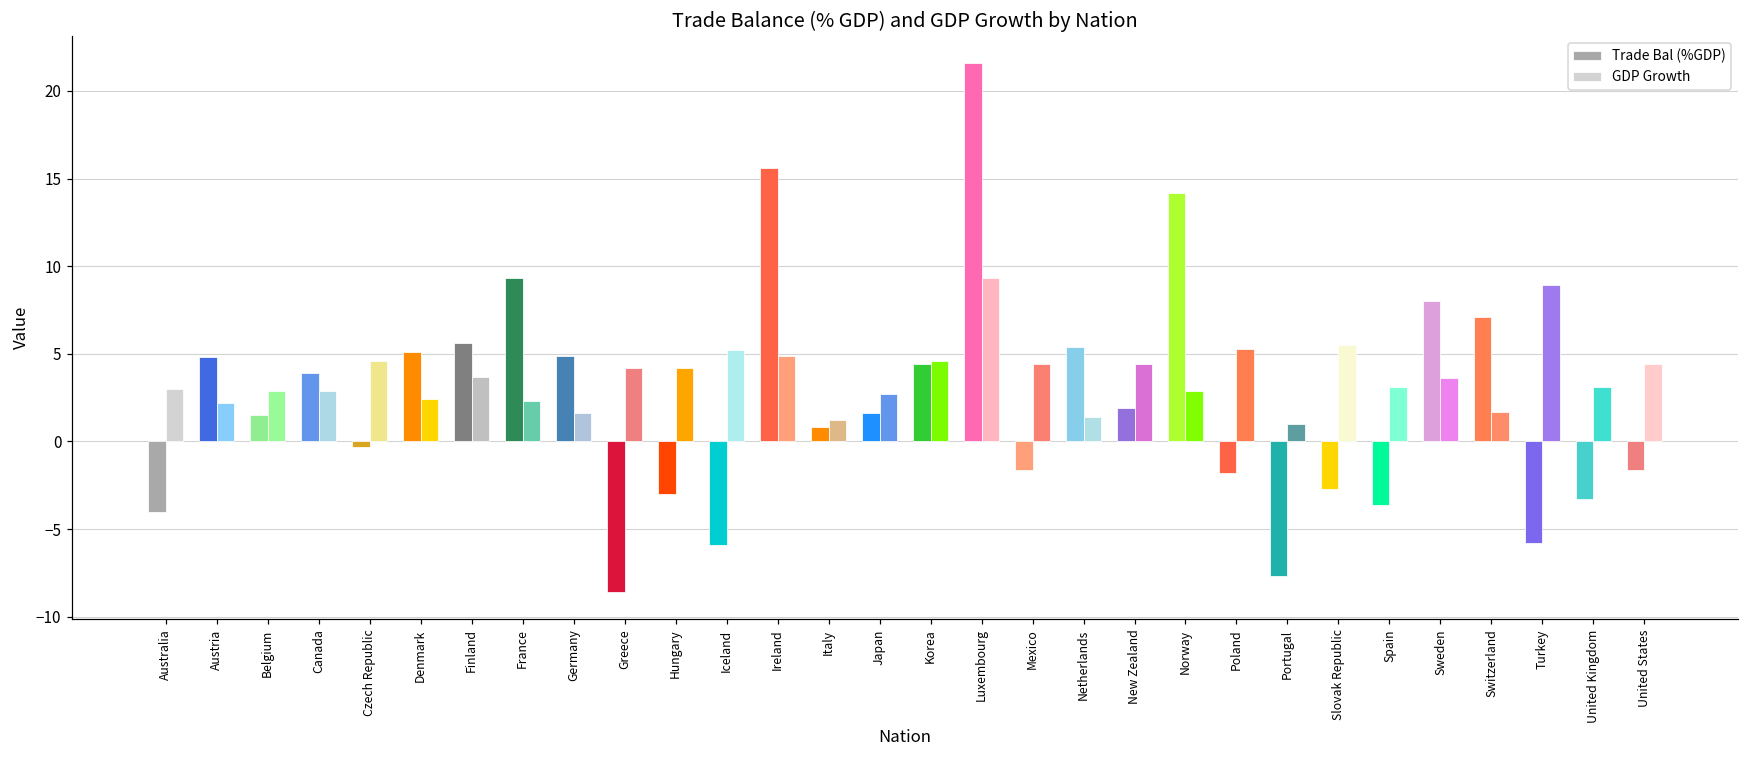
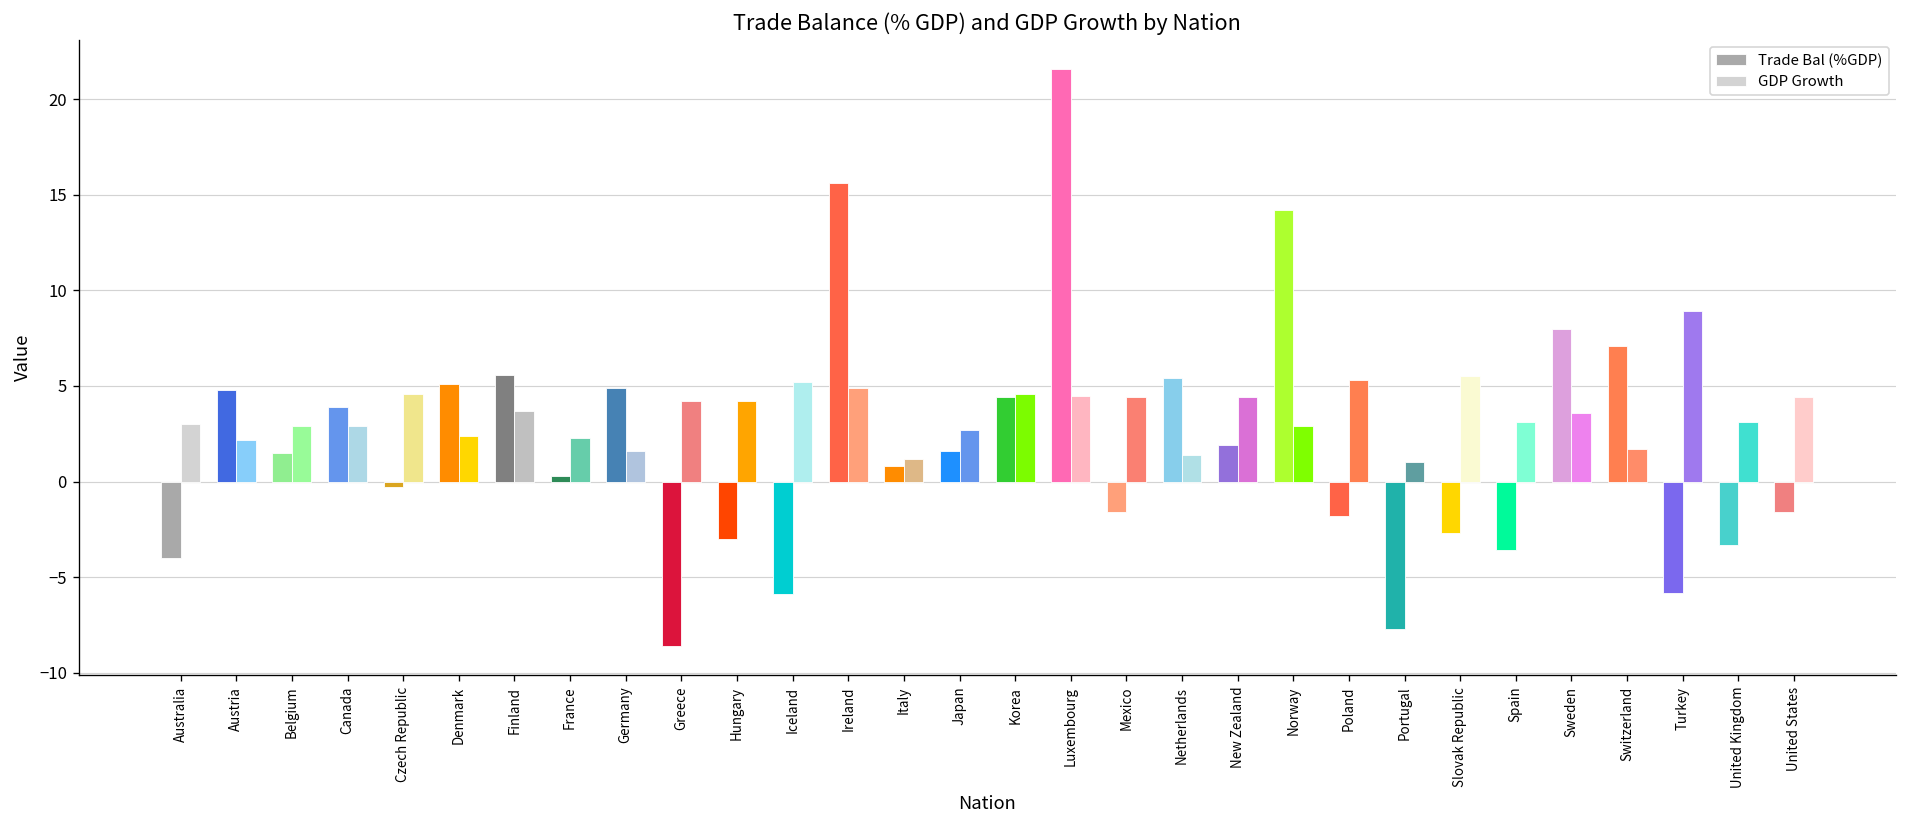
Trade Bal (%GDP), France: 9.3 -> 0.3
GDP Growth, Luxembourg: 9.3 -> 4.5
